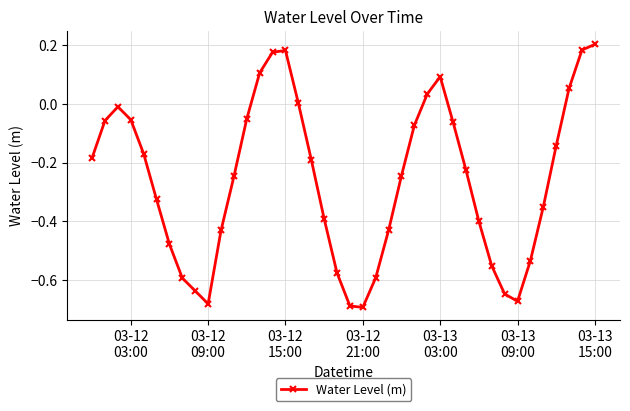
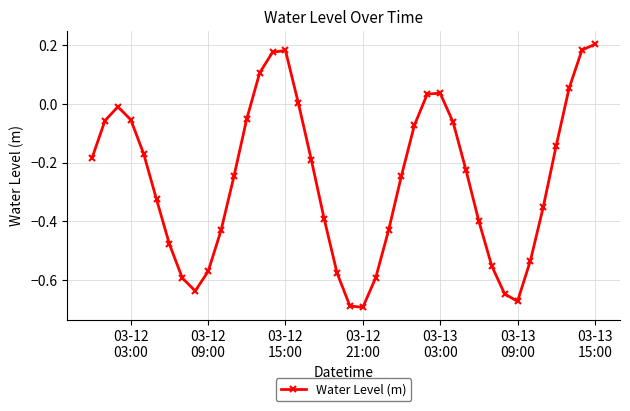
03-12 09:00: -0.68 -> -0.57
03-13 03:00: 0.09 -> 0.04
